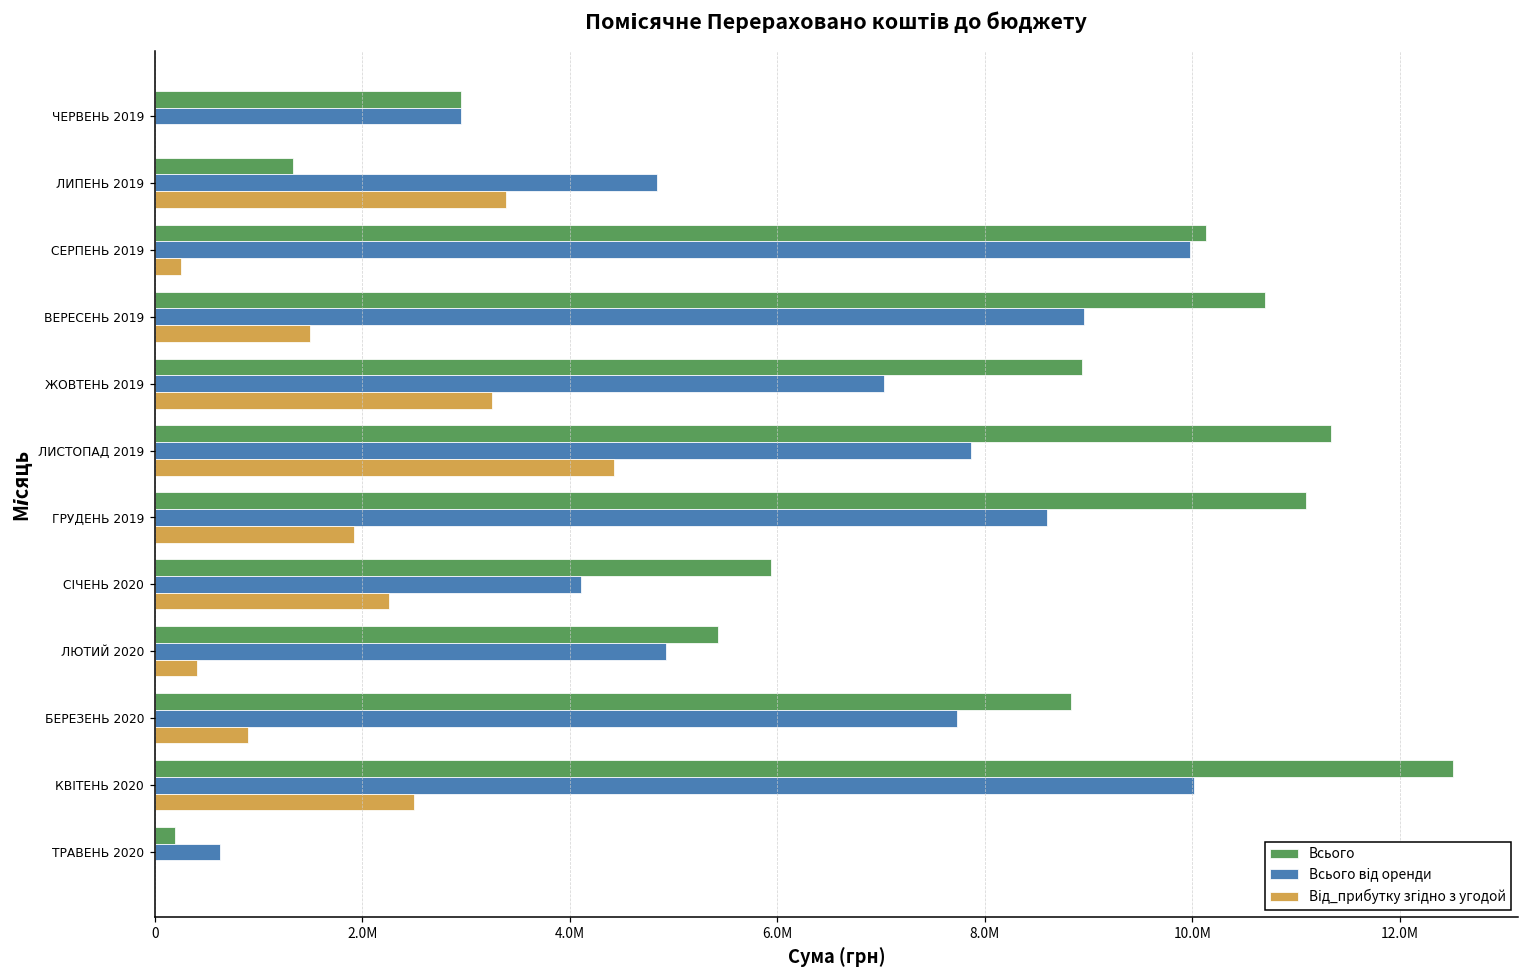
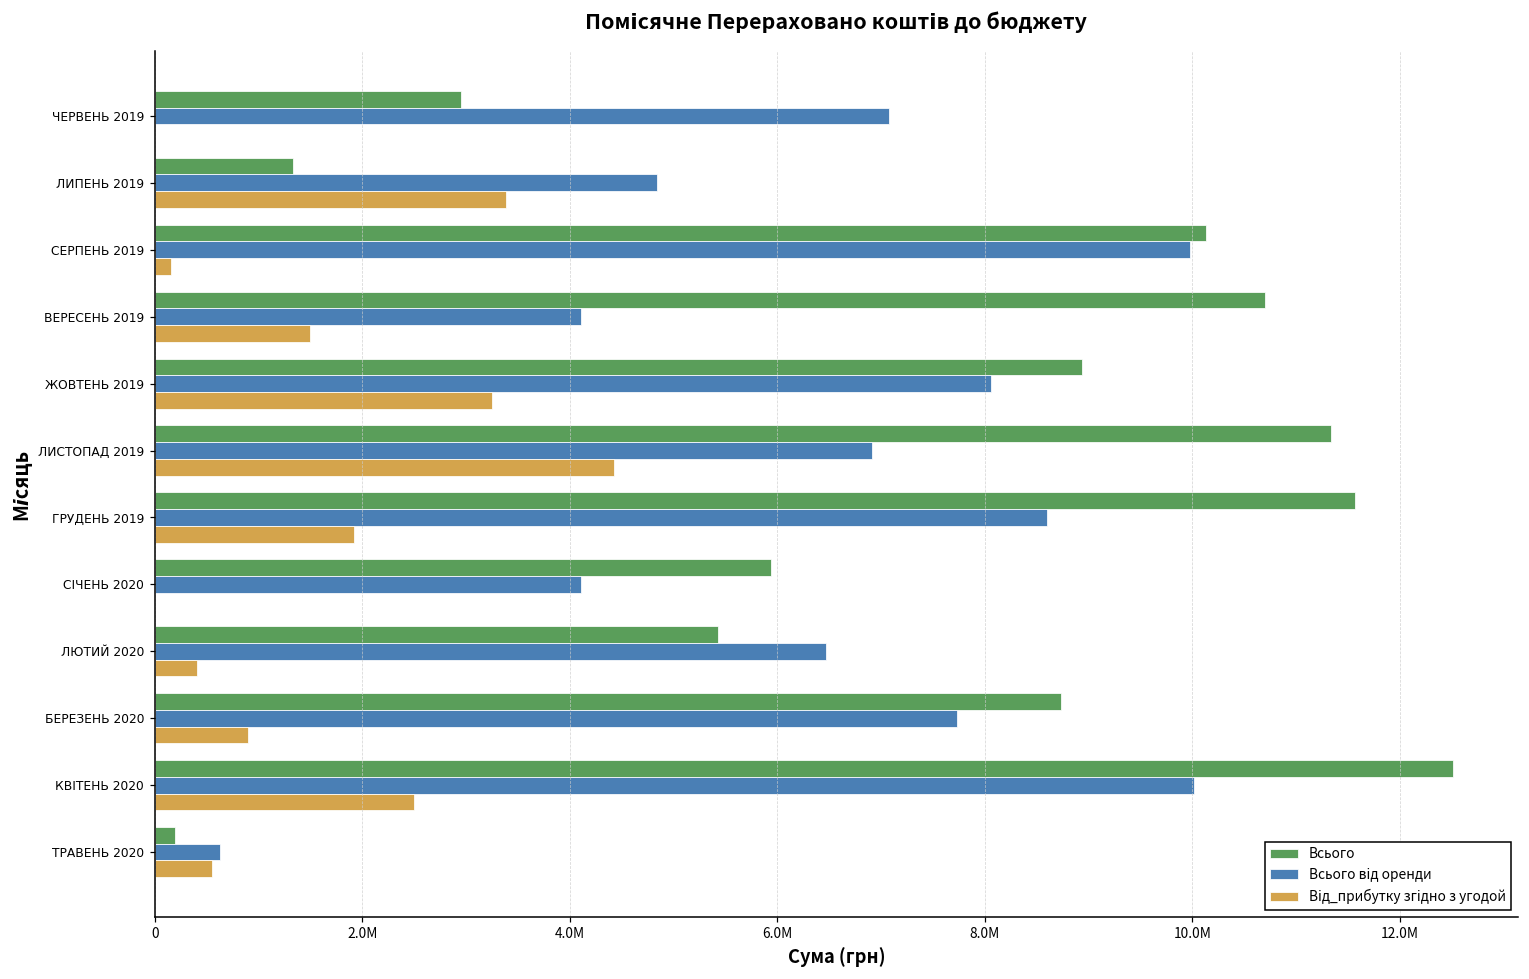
Всього від оренди, ЧЕРВЕНЬ 2019: 2900000 -> 7100000
Від_прибутку згідно з угодой, СЕРПЕНЬ 2019: 300000 -> 200000
Всього від оренди, ВЕРЕСЕНЬ 2019: 9000000 -> 4100000
Всього від оренди, ЖОВТЕНЬ 2019: 7000000 -> 8100000
Всього від оренди, ЛИСТОПАД 2019: 7900000 -> 6900000
Всього, ГРУДЕНЬ 2019: 11100000 -> 11600000
Від_прибутку згідно з угодой, СІЧЕНЬ 2020: 2300000 -> 0
Всього від оренди, ЛЮТИЙ 2020: 4900000 -> 6500000
Всього, БЕРЕЗЕНЬ 2020: 8800000 -> 8700000
Від_прибутку згідно з угодой, ТРАВЕНЬ 2020: 0 -> 600000
